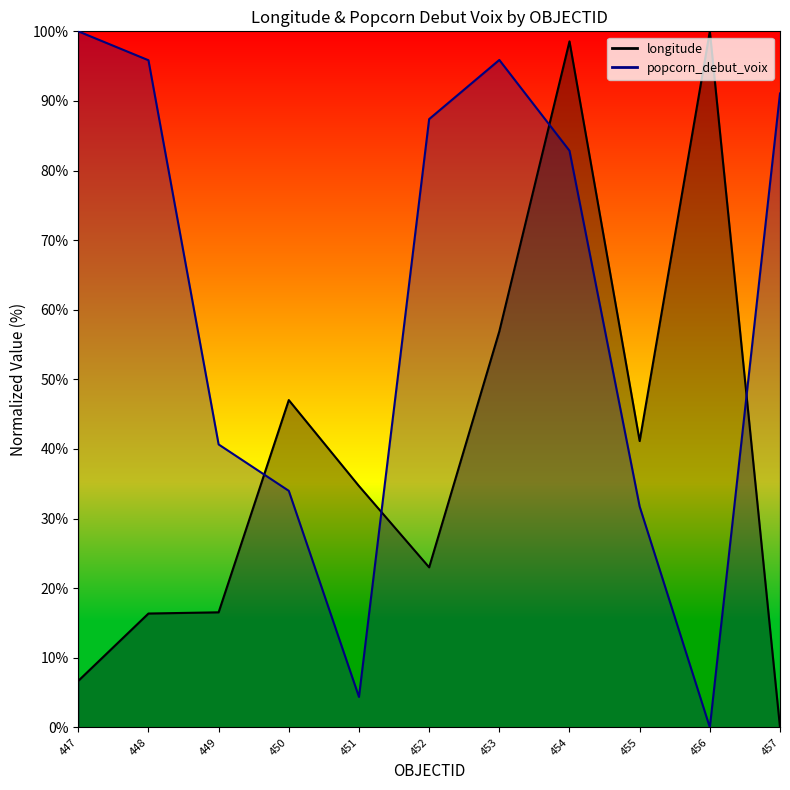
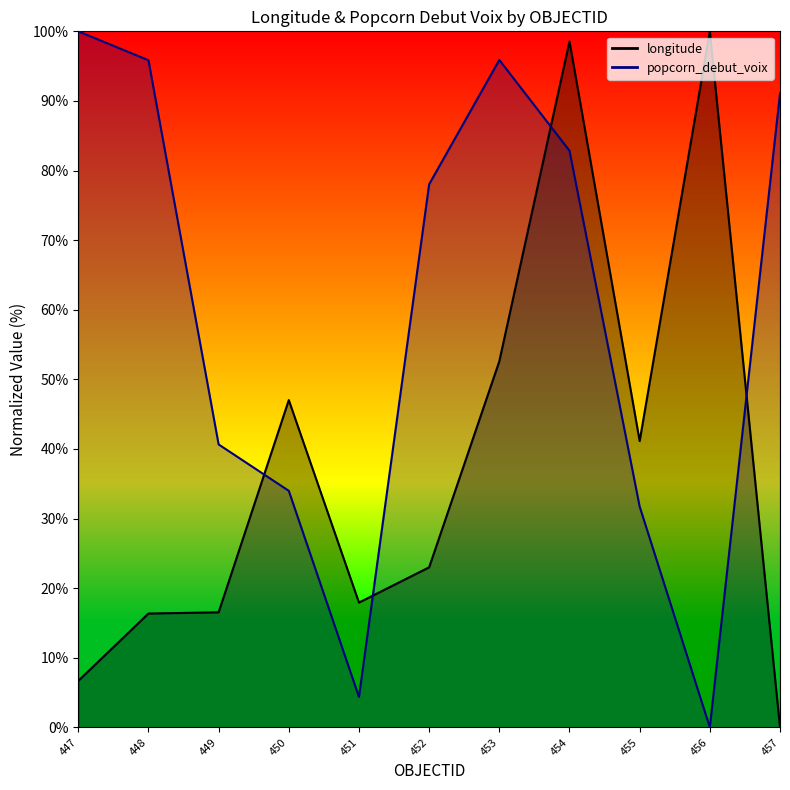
longitude, 451: 35% -> 18%
popcorn_debut_voix, 452: 87% -> 78%
longitude, 453: 57% -> 53%
